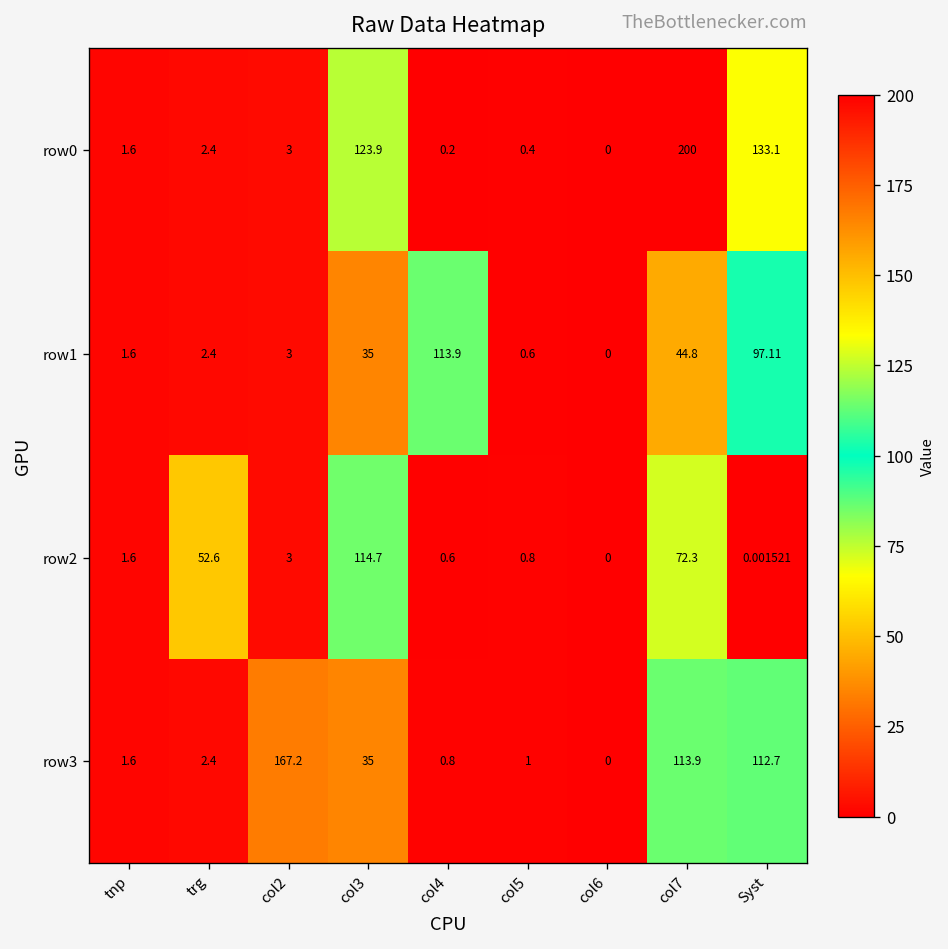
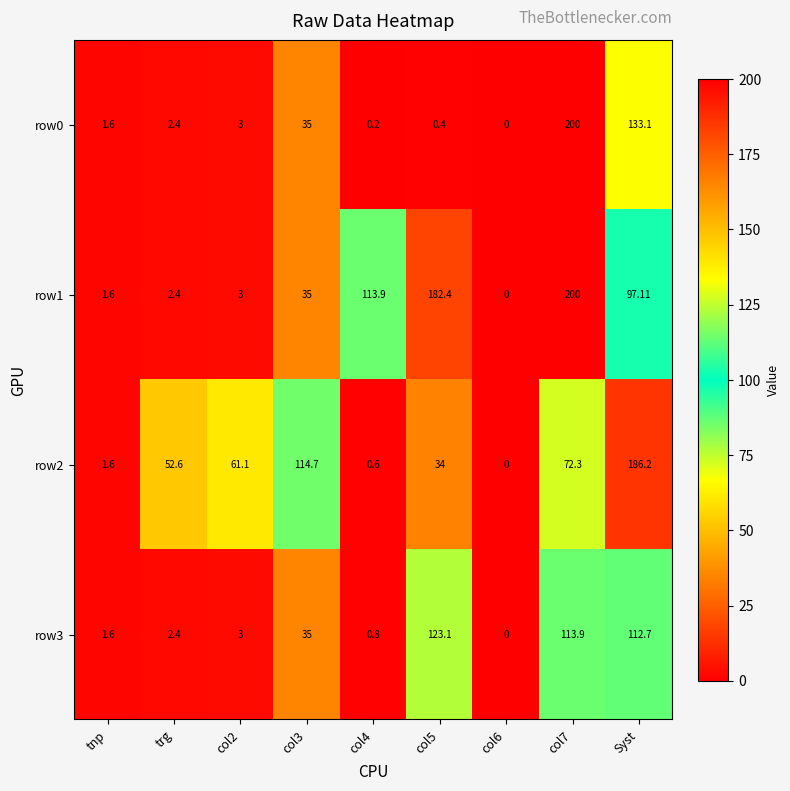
row0, col3: 123.9 -> 35
row1, col5: 0.6 -> 182.4
row1, col7: 44.8 -> 200
row2, col2: 3 -> 61.1
row2, col5: 0.8 -> 34
row2, Syst: 0.001521 -> 186.2
row3, col2: 167.2 -> 3
row3, col5: 1 -> 123.1
